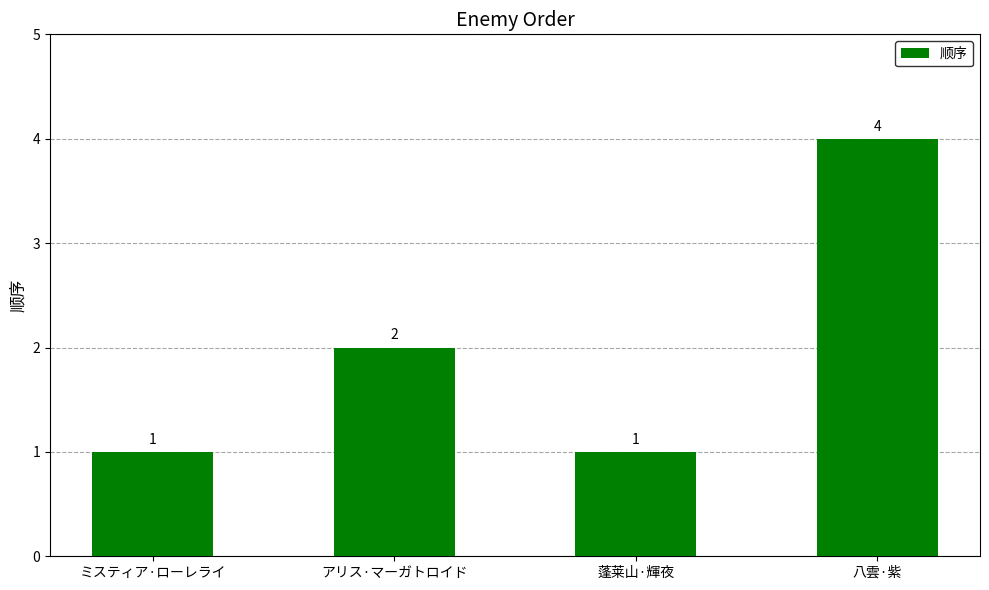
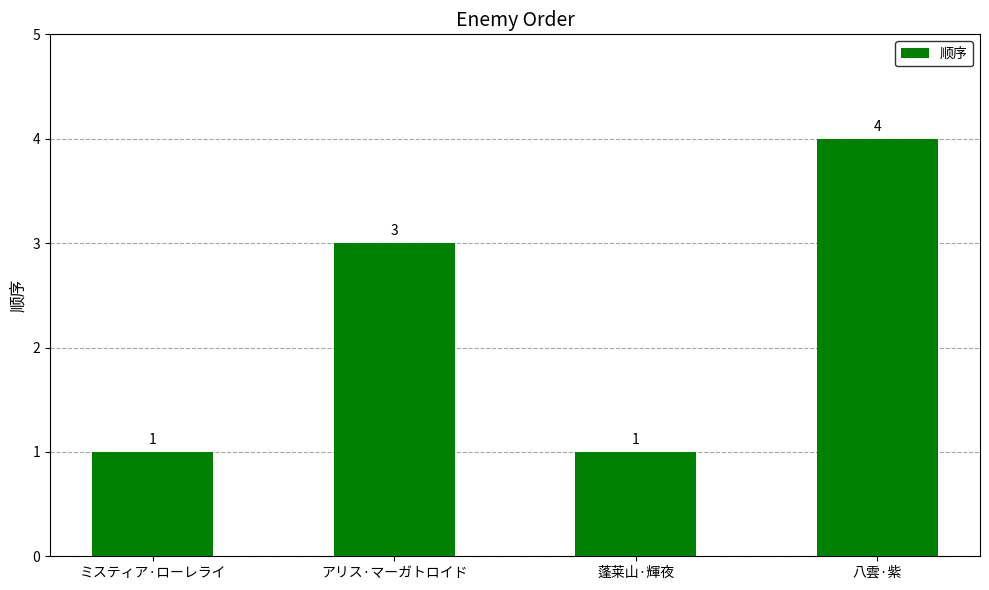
アリス·マーガトロイド: 2 -> 3
